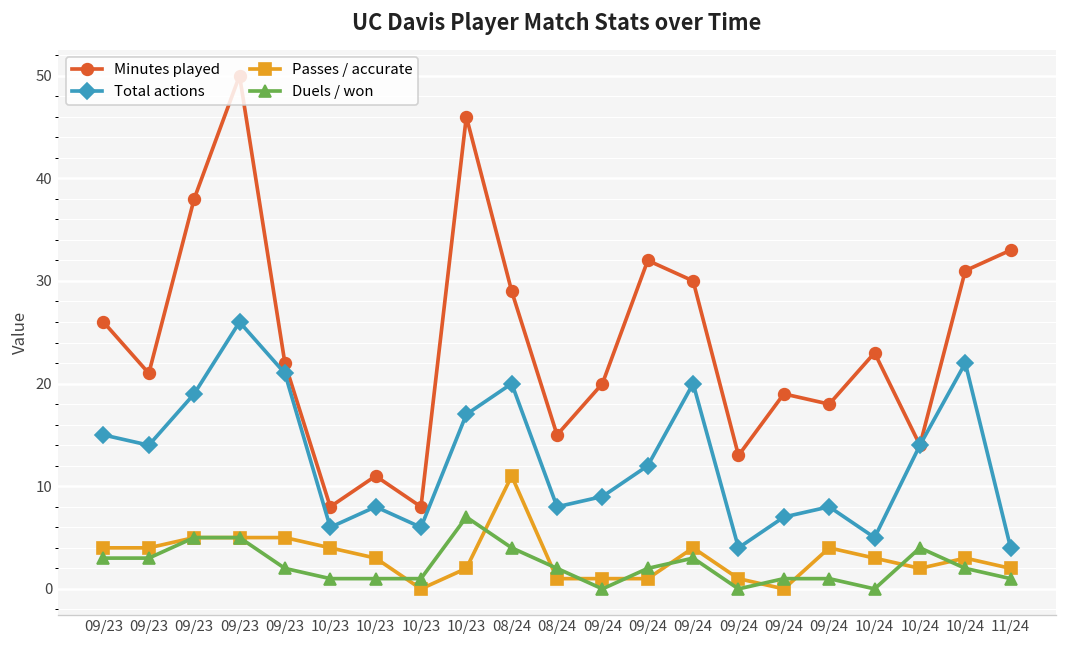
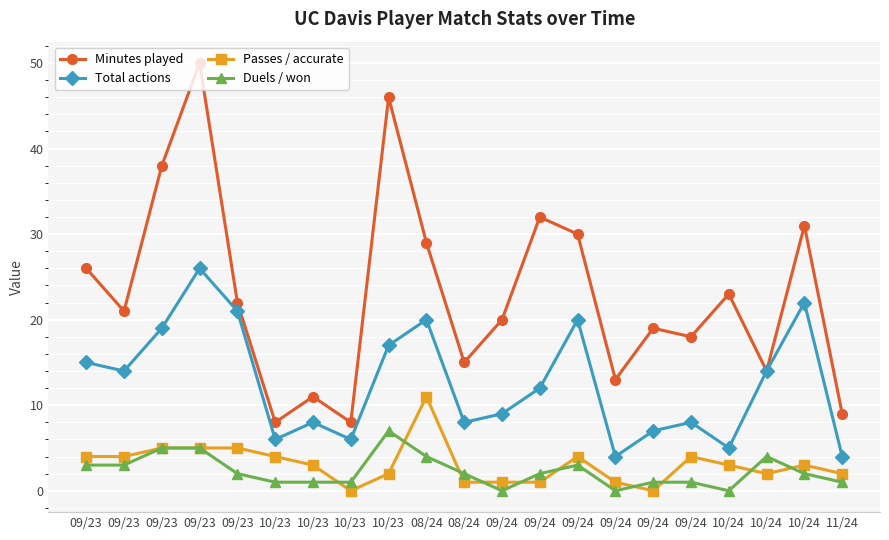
Minutes played, 11/24: 33 -> 9
